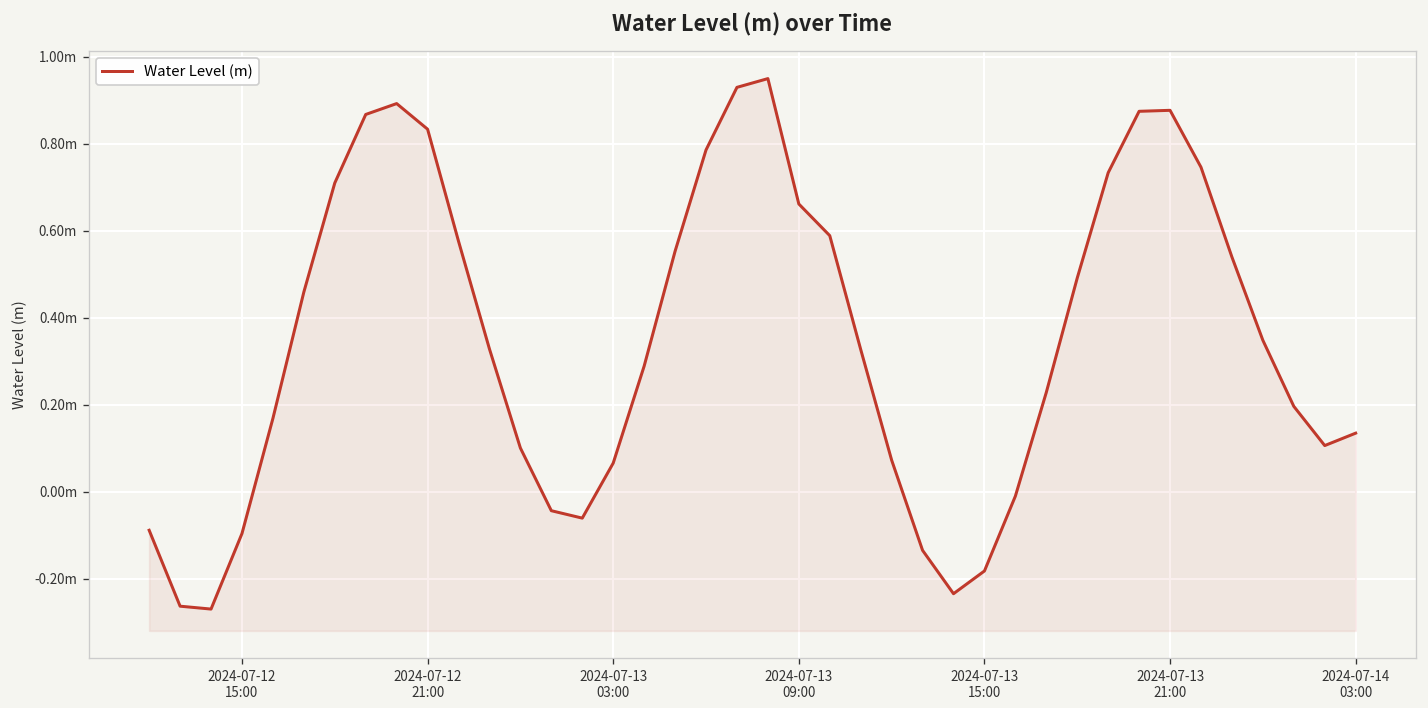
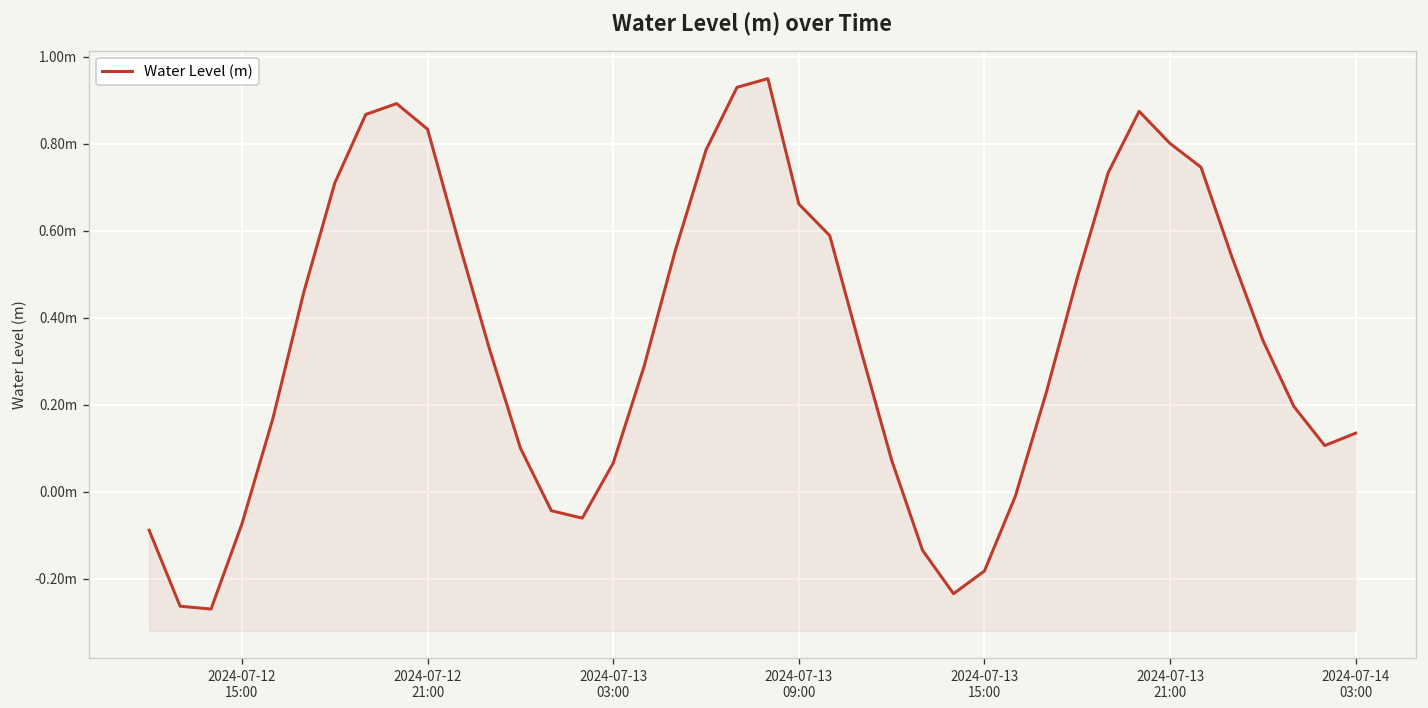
2024-07-12 15:00: -0.10m -> -0.07m
2024-07-13 21:00: 0.88m -> 0.80m
